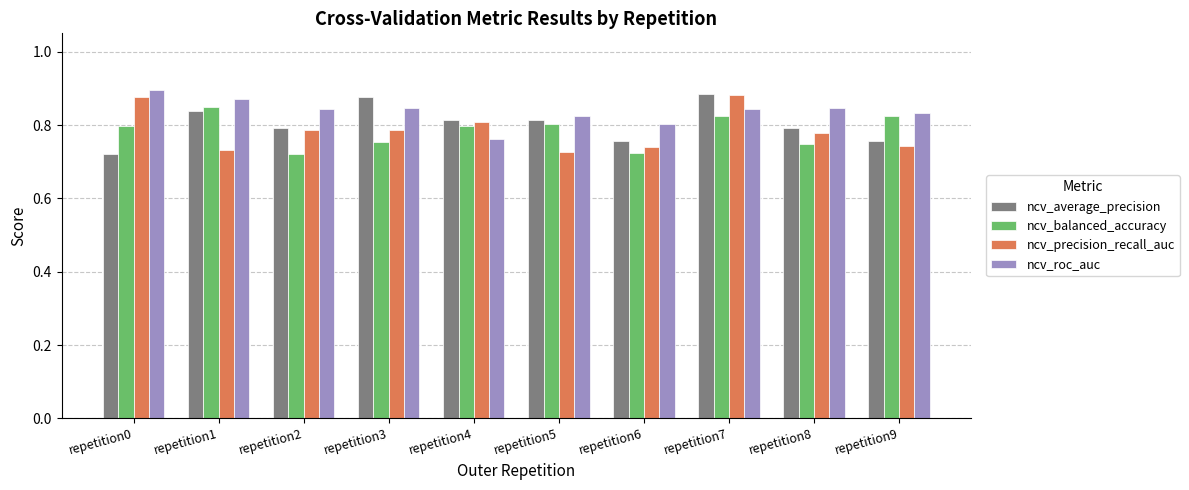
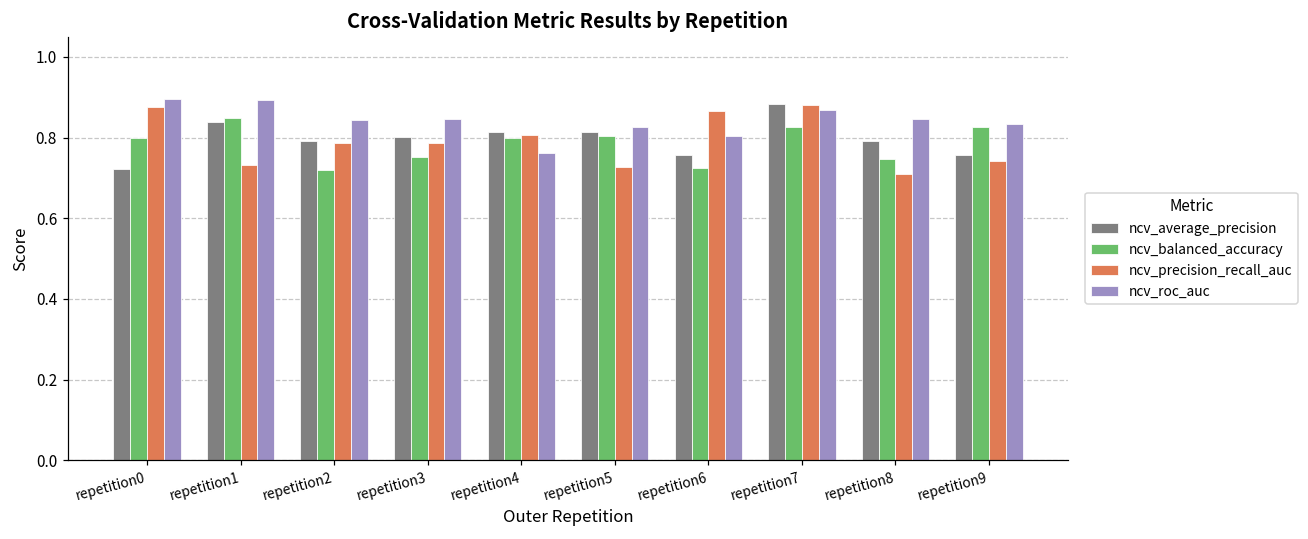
ncv_roc_auc, repetition1: 0.87 -> 0.89
ncv_average_precision, repetition3: 0.88 -> 0.80
ncv_precision_recall_auc, repetition6: 0.74 -> 0.86
ncv_roc_auc, repetition7: 0.84 -> 0.87
ncv_precision_recall_auc, repetition8: 0.78 -> 0.71
